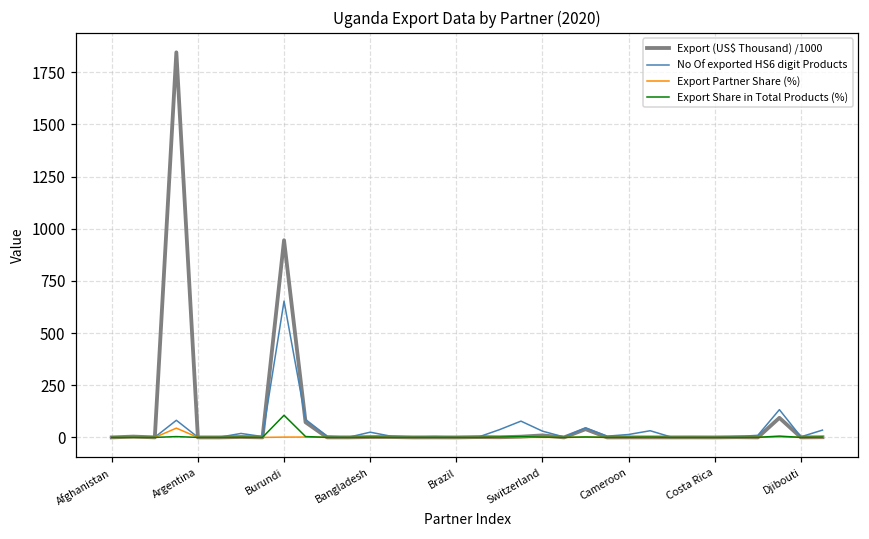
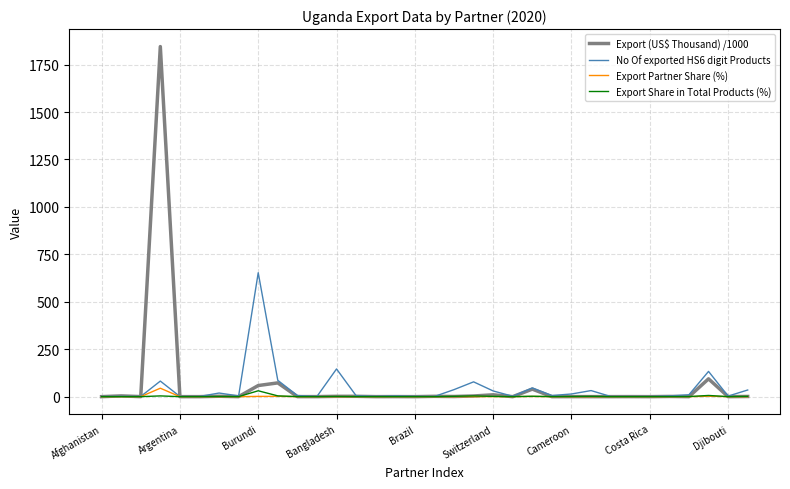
Export (US$ Thousand) /1000, Burundi: 940 -> 60
Export Share in Total Products (%), Burundi: 110 -> 30
No Of exported HS6 digit Products, Bangladesh: 30 -> 150
